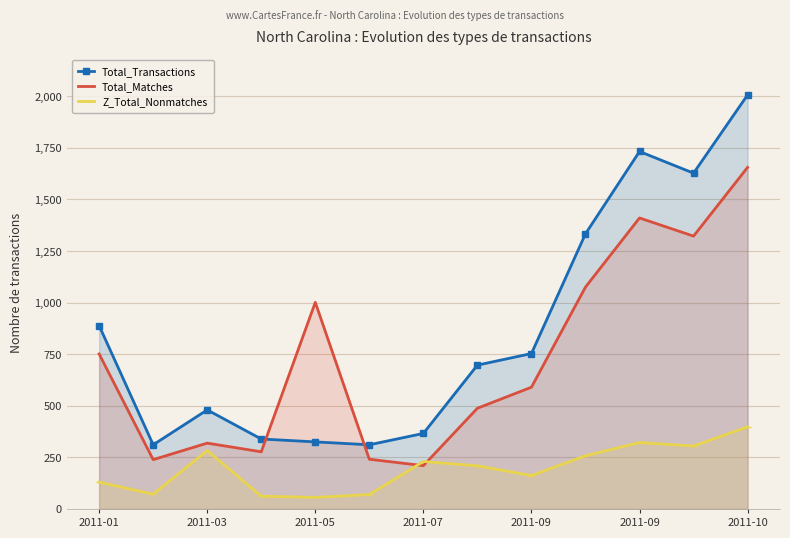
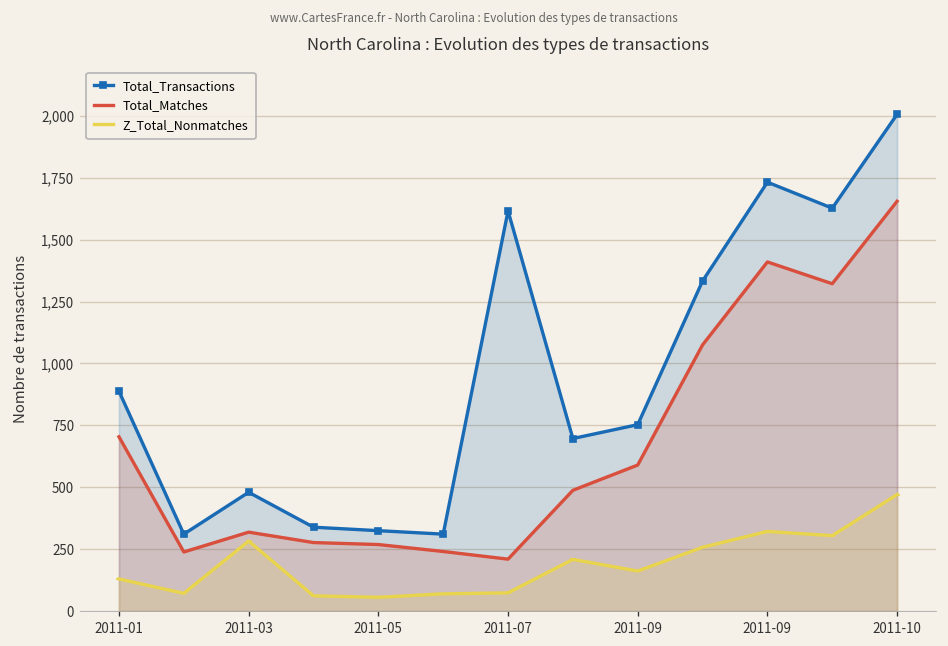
Total_Matches, 2011-01: 750 -> 700
Total_Matches, 2011-05: 1,000 -> 270
Total_Transactions, 2011-07: 370 -> 1,620
Z_Total_Nonmatches, 2011-07: 230 -> 70
Z_Total_Nonmatches, 2011-10: 400 -> 470
